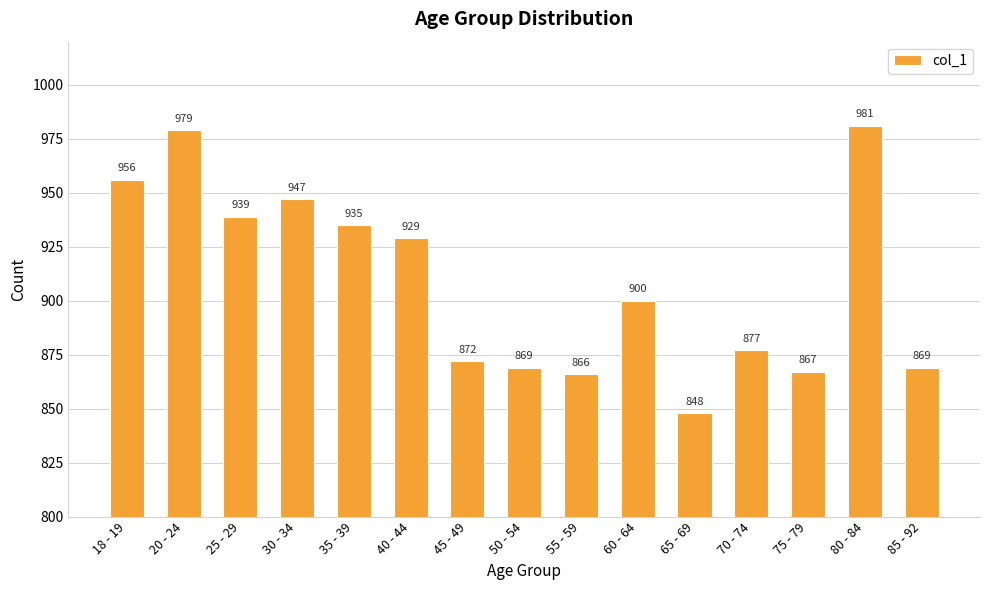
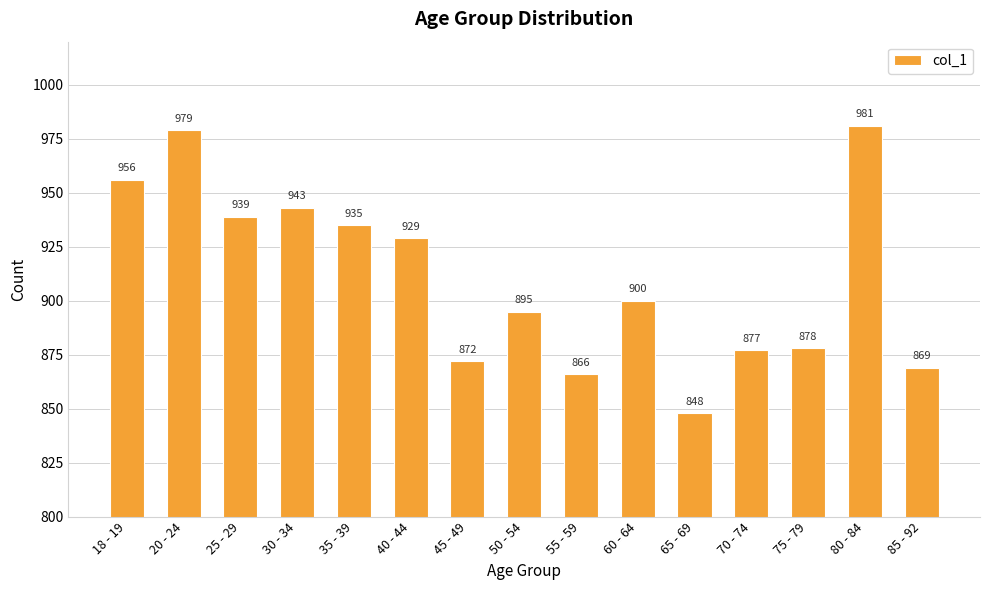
30 - 34: 947 -> 943
50 - 54: 869 -> 895
75 - 79: 867 -> 878
